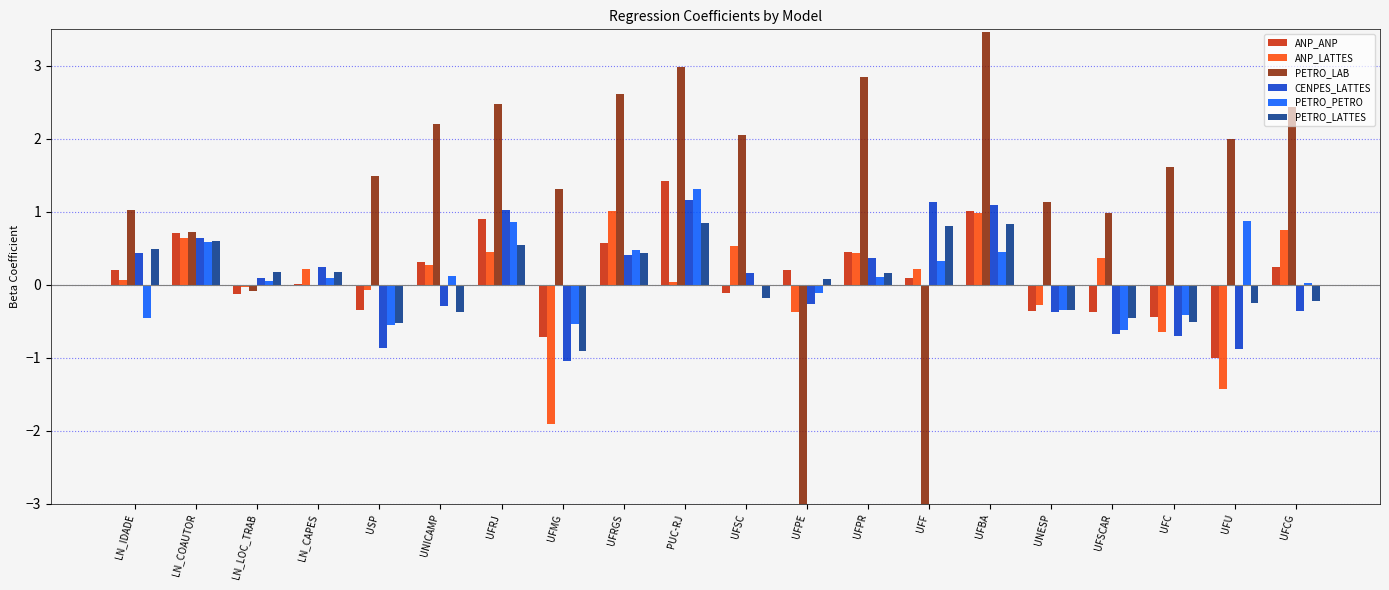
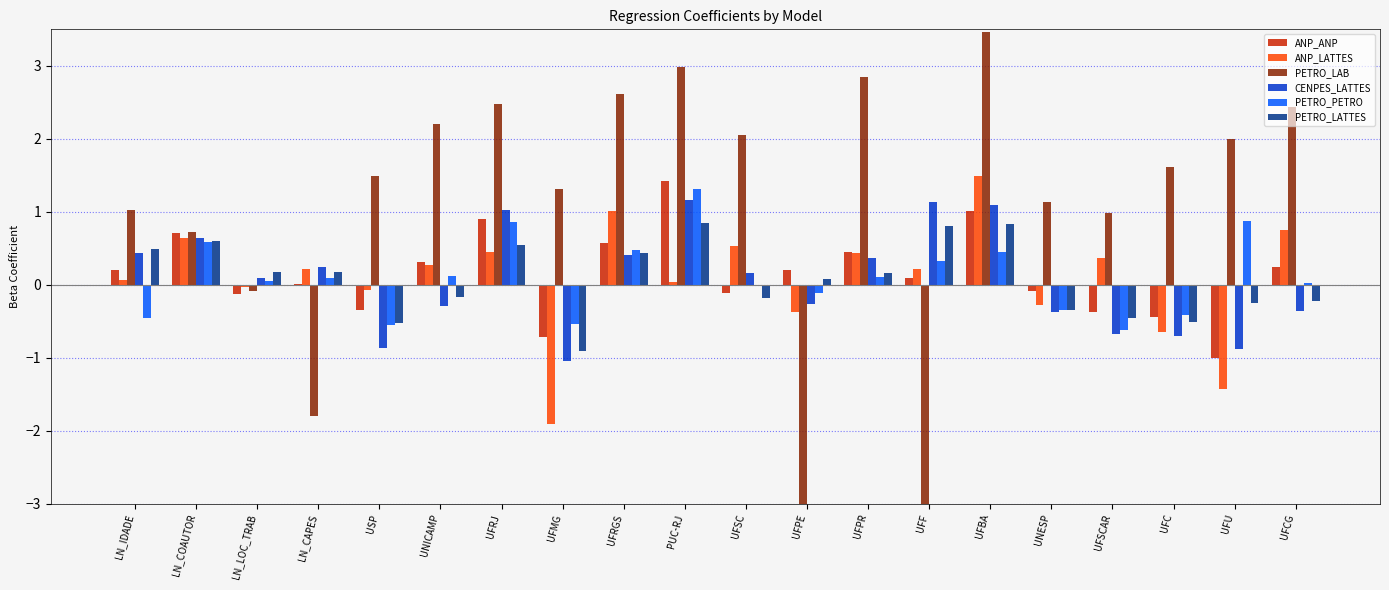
PETRO_LAB, LN_CAPES: 0.0 -> -1.8
PETRO_LATTES, UNICAMP: -0.4 -> -0.2
ANP_LATTES, UFBA: 1.0 -> 1.5
ANP_ANP, UNESP: -0.4 -> -0.1
